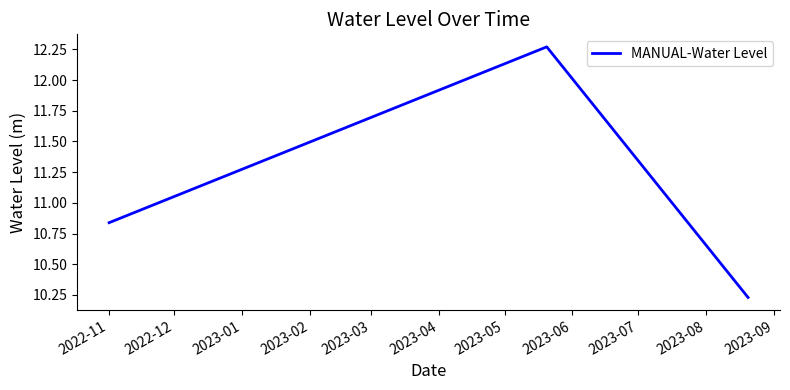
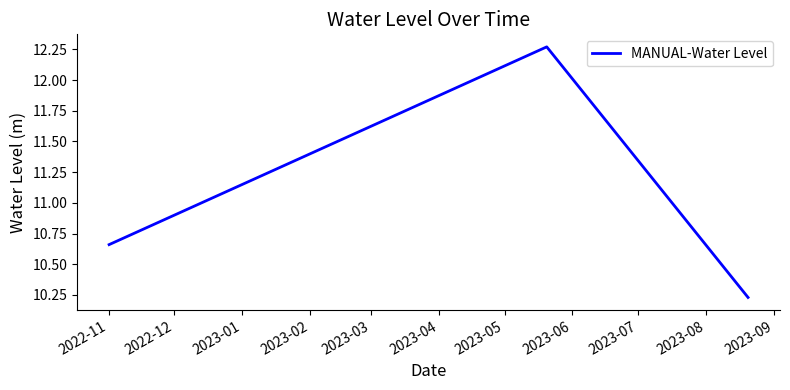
2022-11: 10.84 -> 10.66
